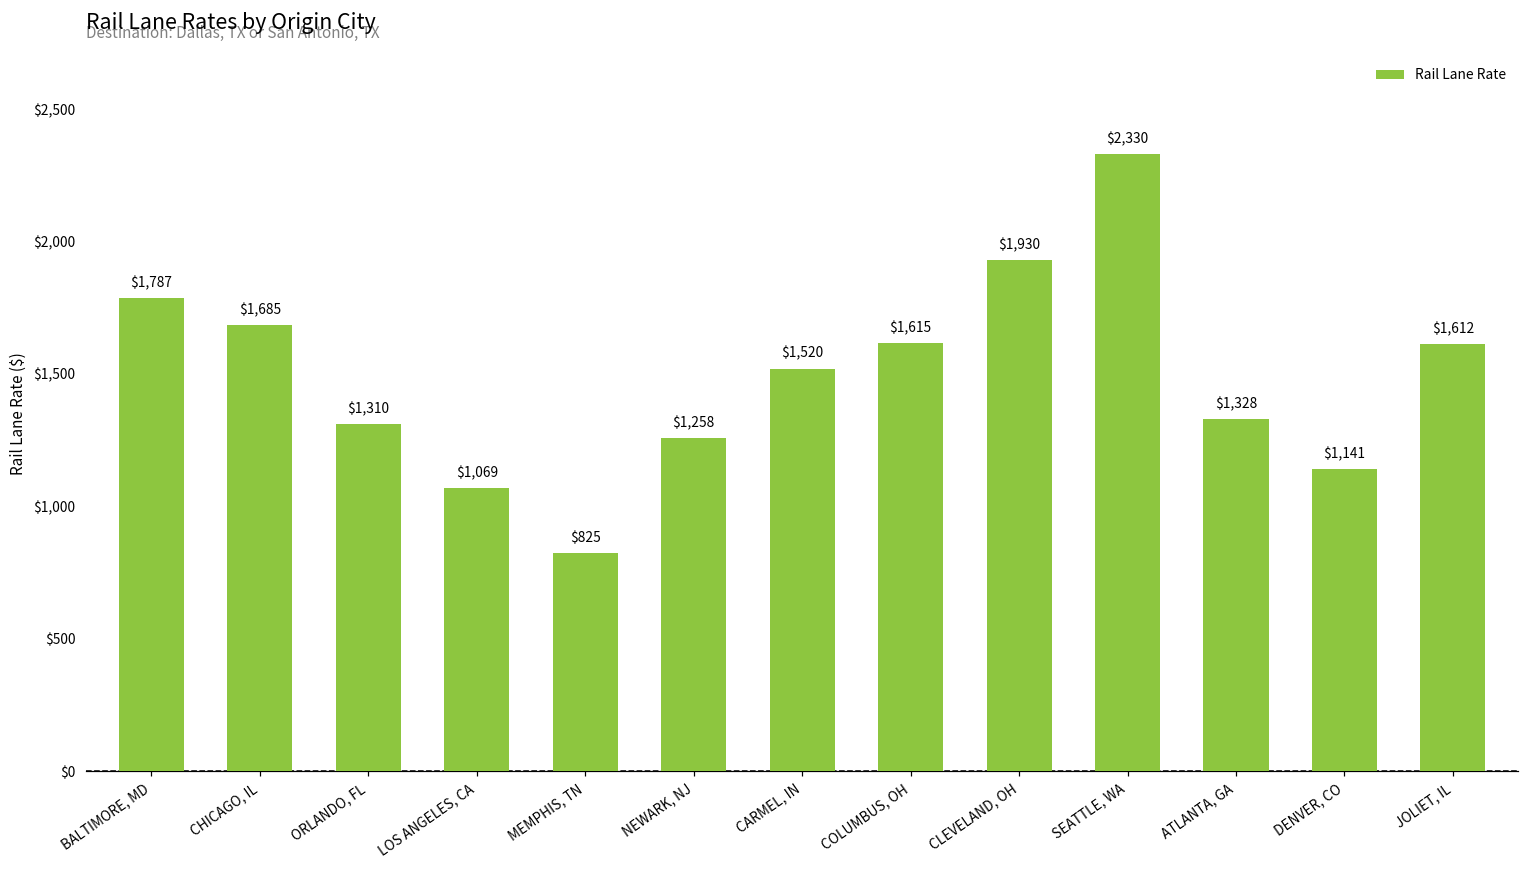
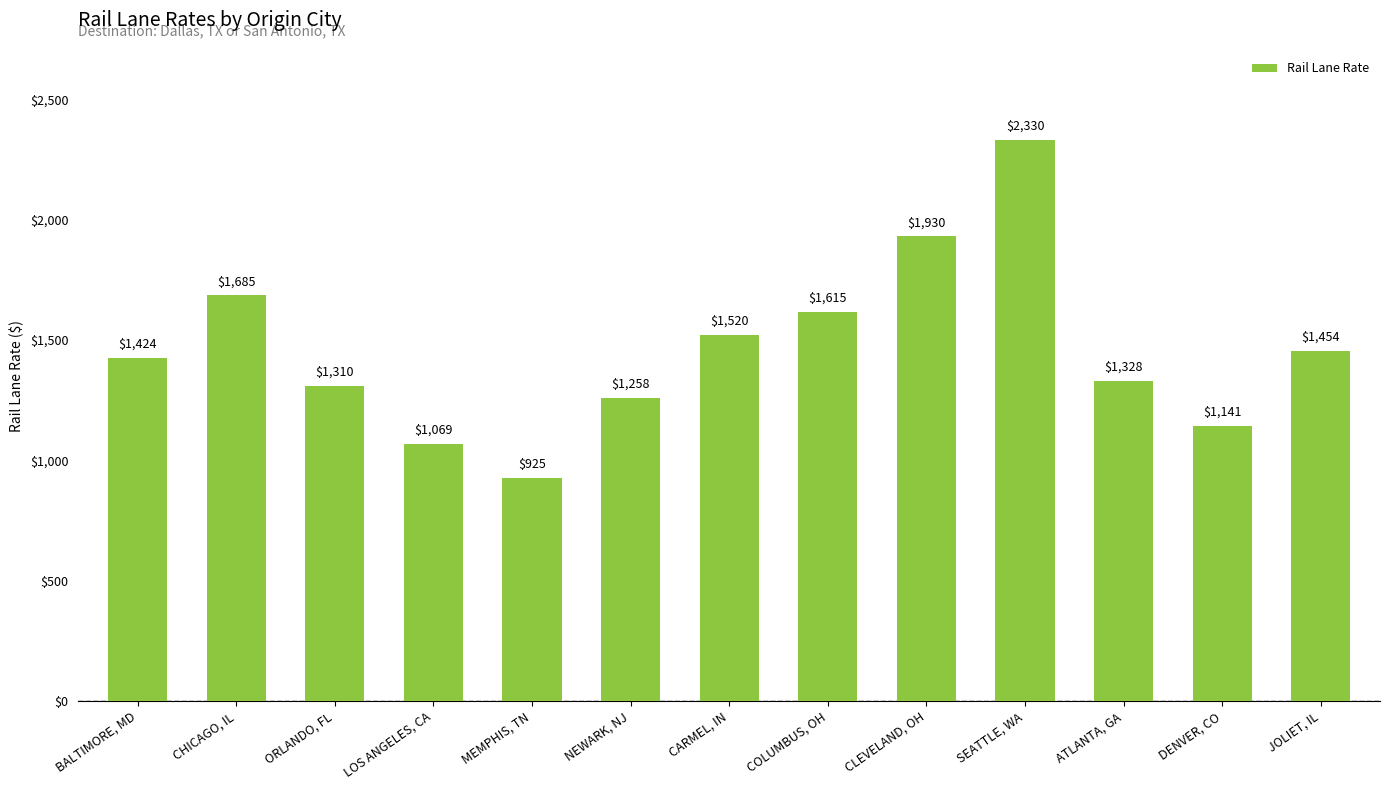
BALTIMORE, MD: $1,787 -> $1,424
MEMPHIS, TN: $825 -> $925
JOLIET, IL: $1,612 -> $1,454
